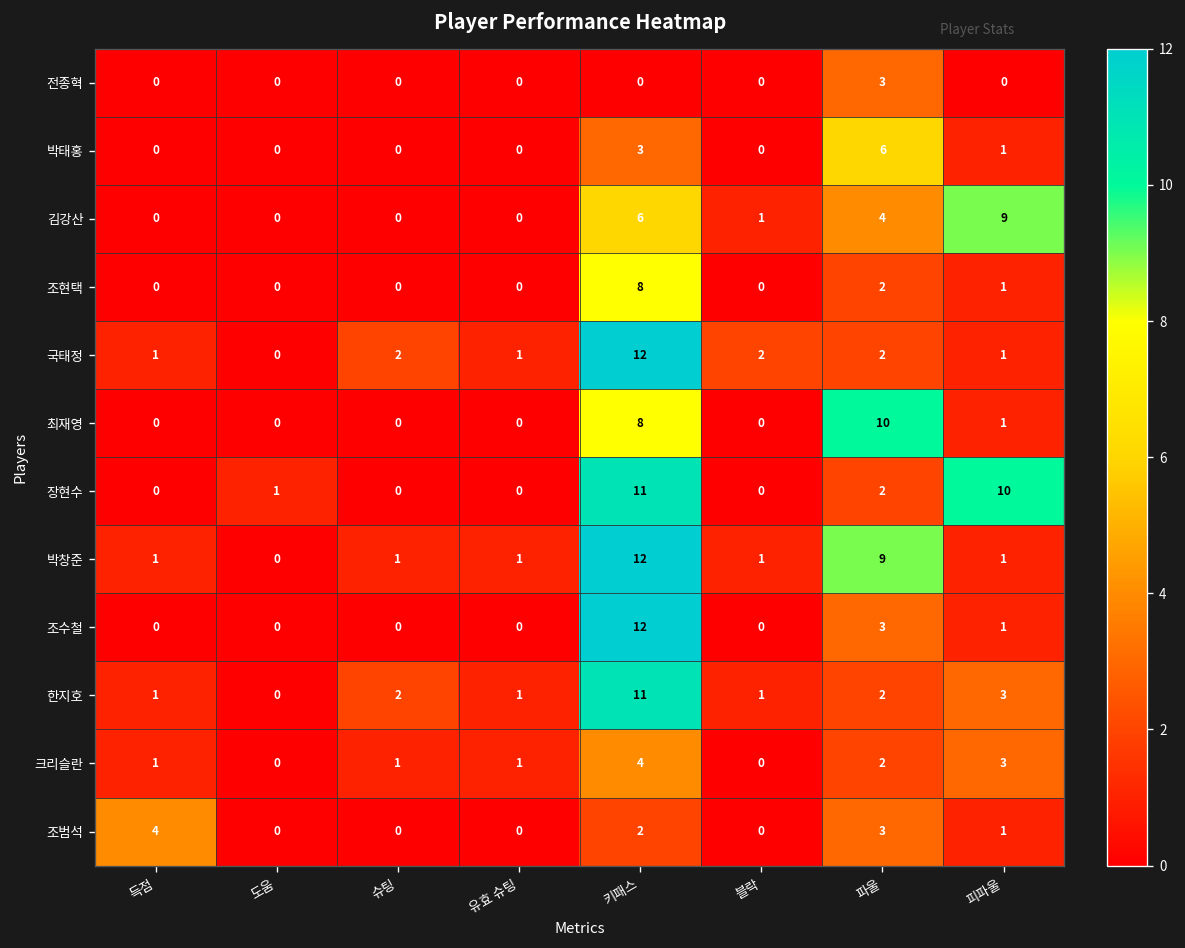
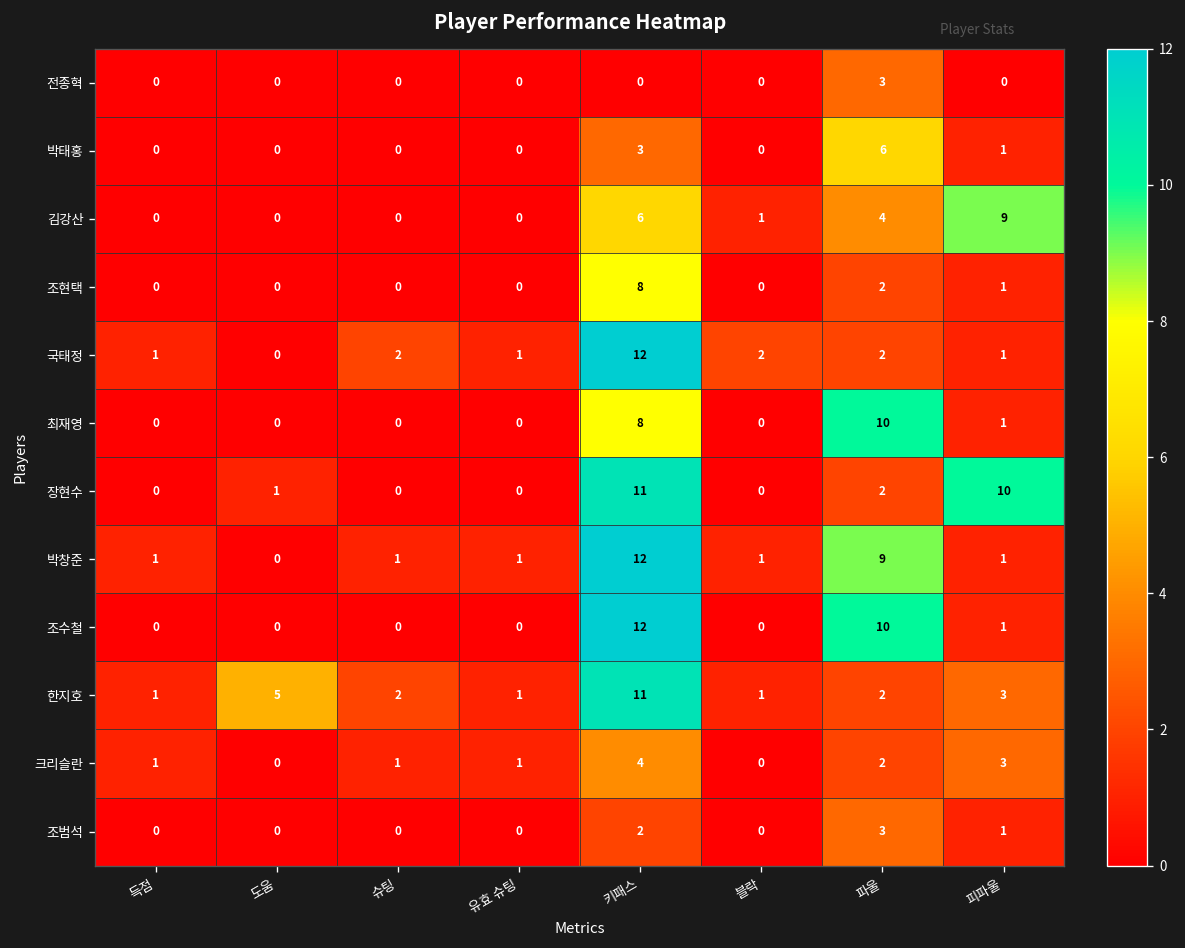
조수철, 파울: 3 -> 10
한지호, 도움: 0 -> 5
조범석, 득점: 4 -> 0
